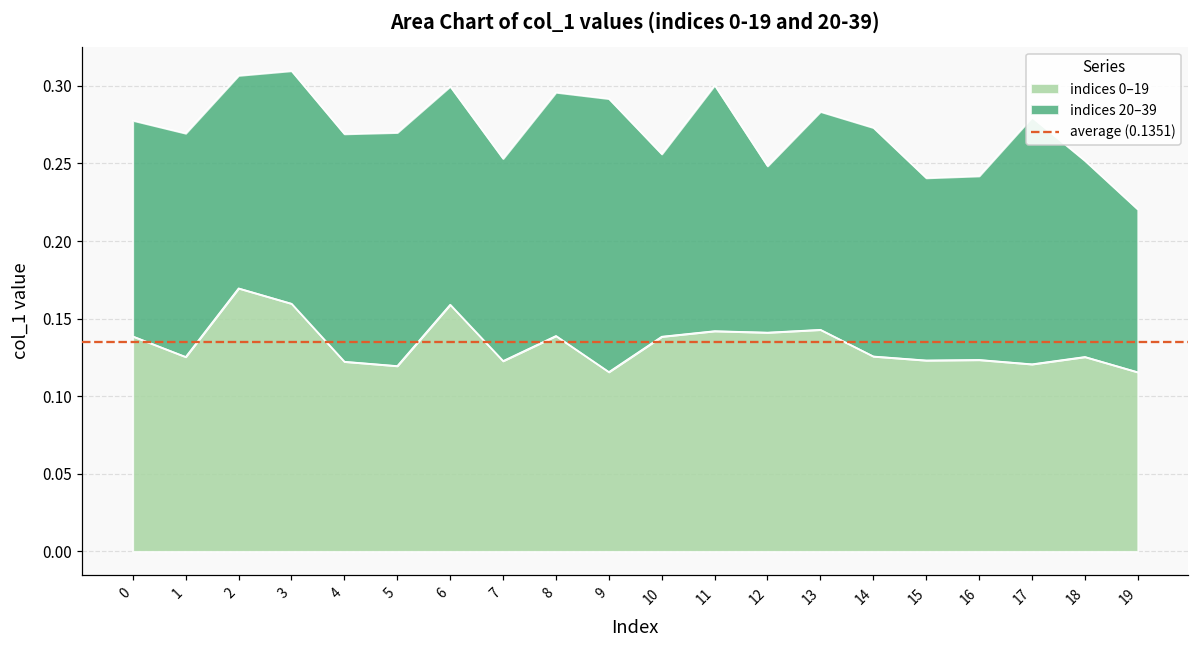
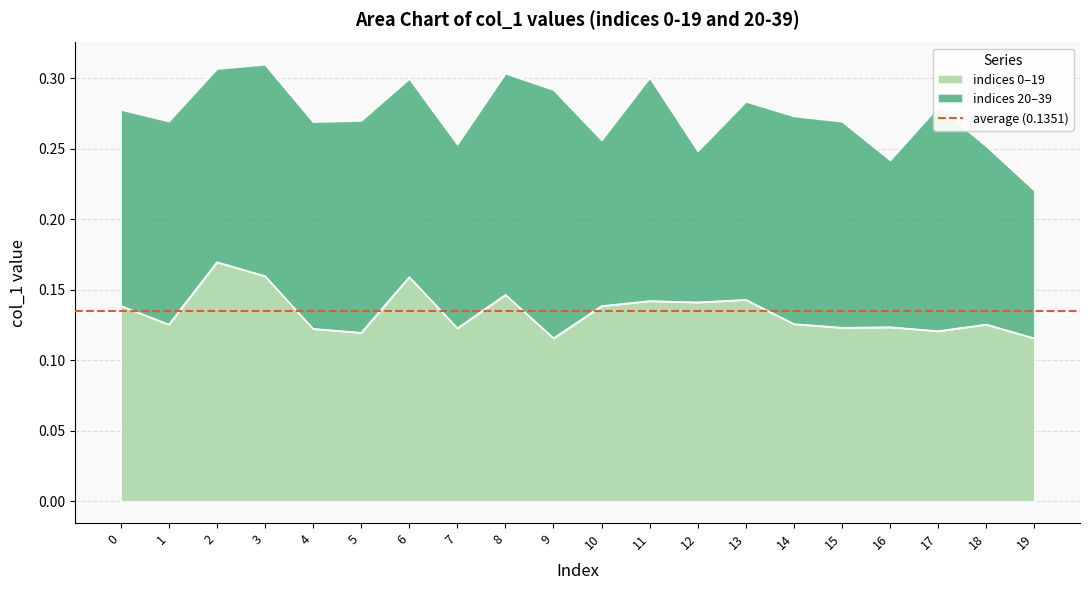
indices 0–19, 8: 0.139 -> 0.146
indices 20–39, 15: 0.118 -> 0.146
